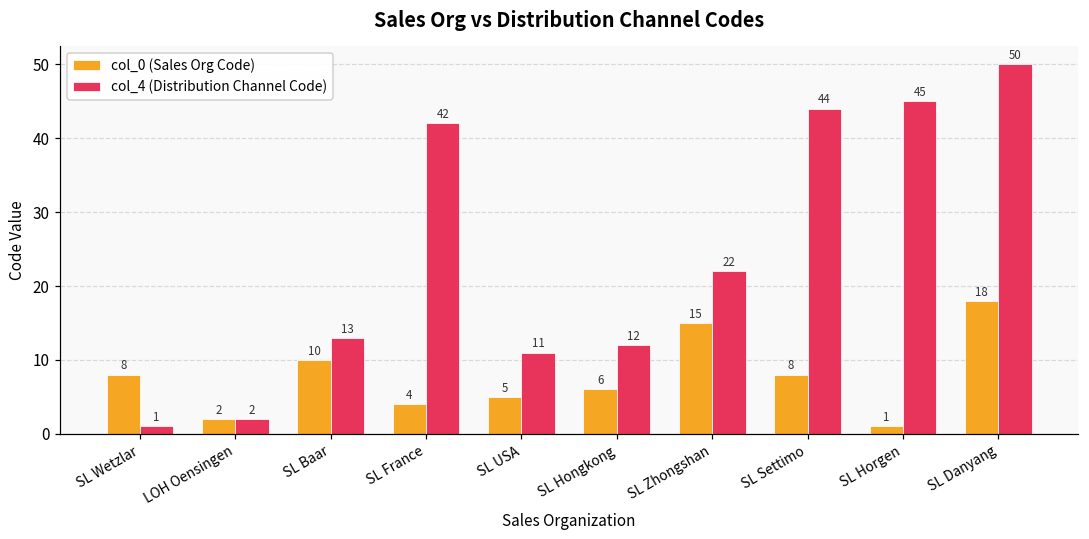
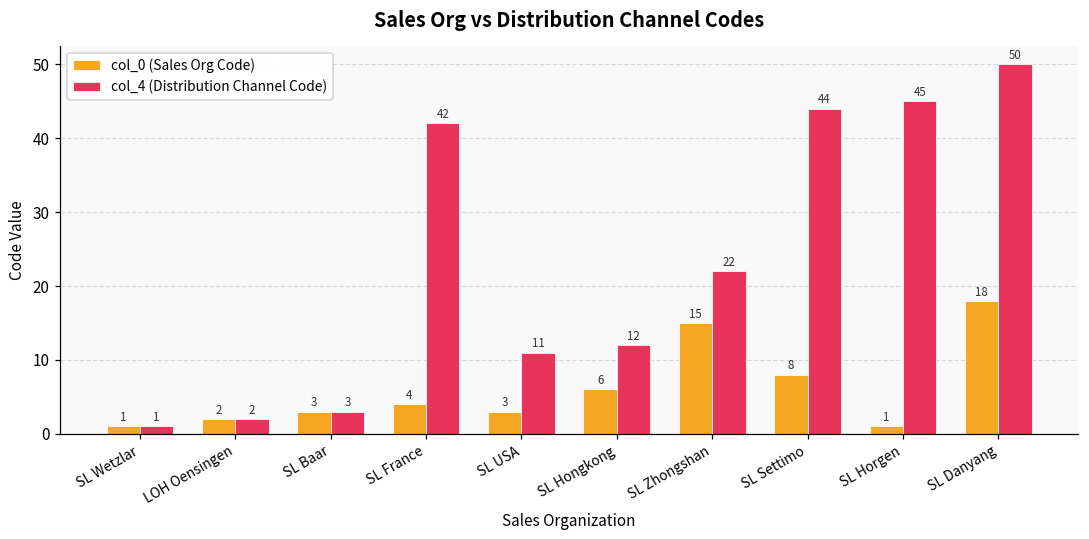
col_0 (Sales Org Code), SL Wetzlar: 8 -> 1
col_0 (Sales Org Code), SL Baar: 10 -> 3
col_4 (Distribution Channel Code), SL Baar: 13 -> 3
col_0 (Sales Org Code), SL USA: 5 -> 3
